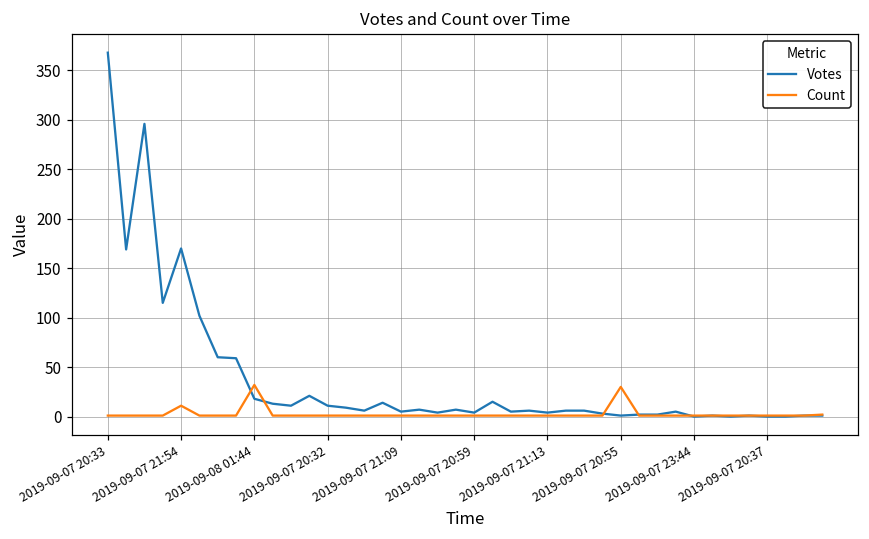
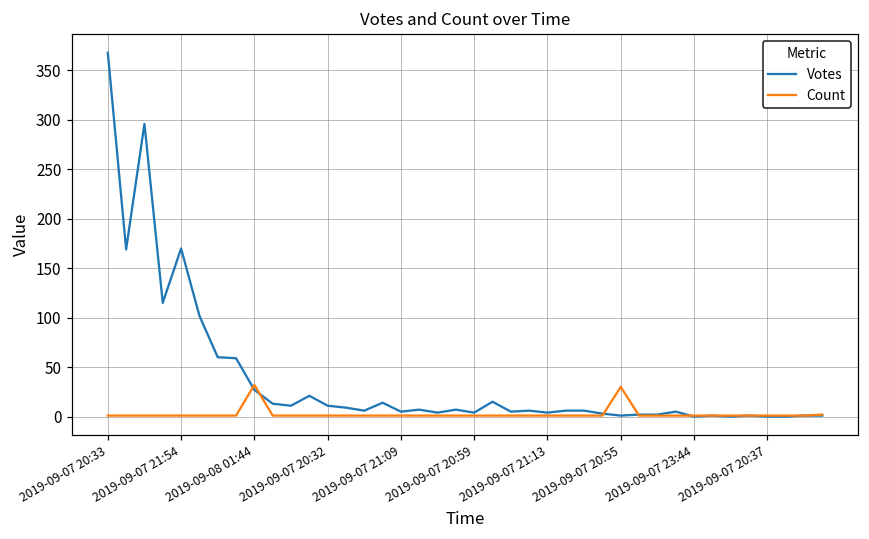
Count, 2019-09-07 21:54: 10 -> 0
Votes, 2019-09-08 01:44: 20 -> 30
